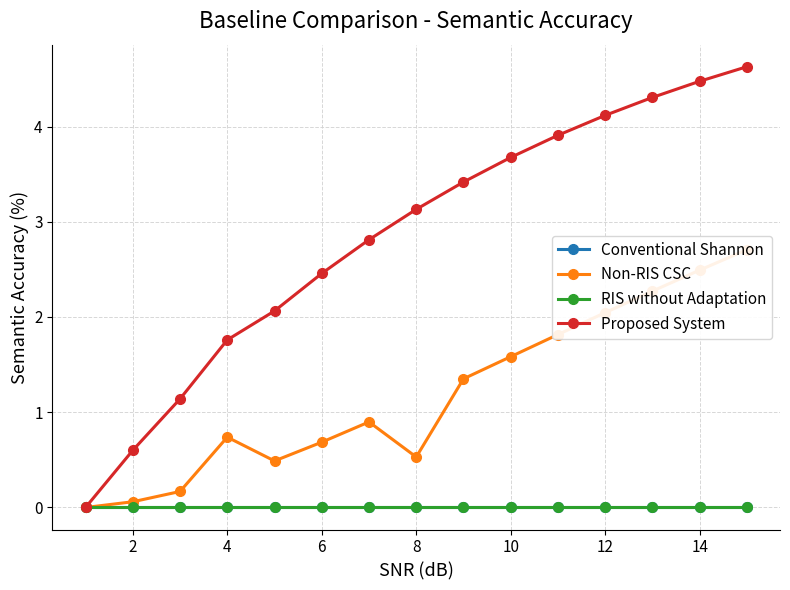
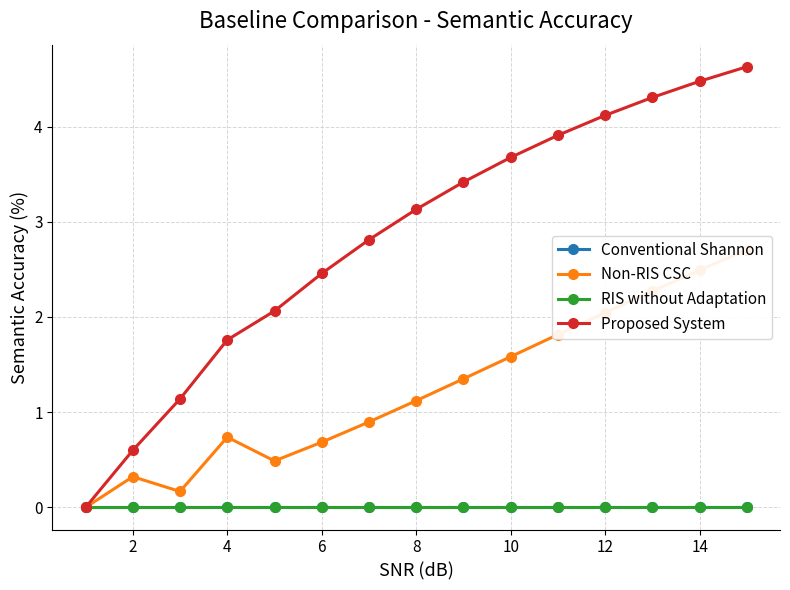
Non-RIS CSC, 2: 0.1 -> 0.3
Non-RIS CSC, 8: 0.5 -> 1.1
